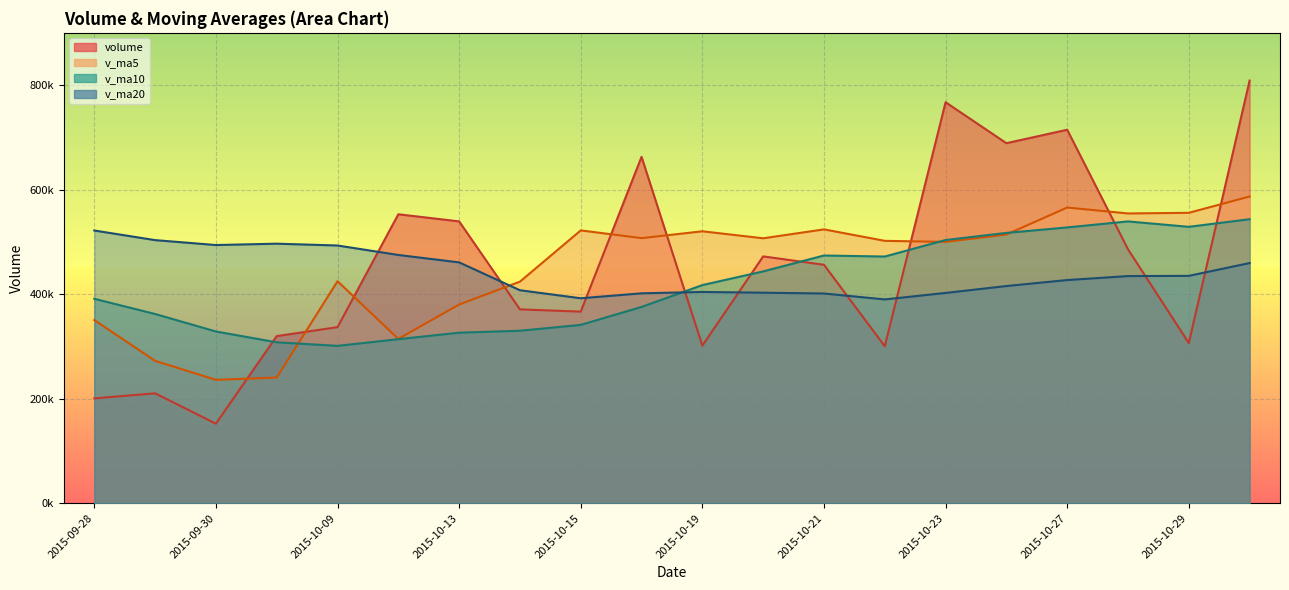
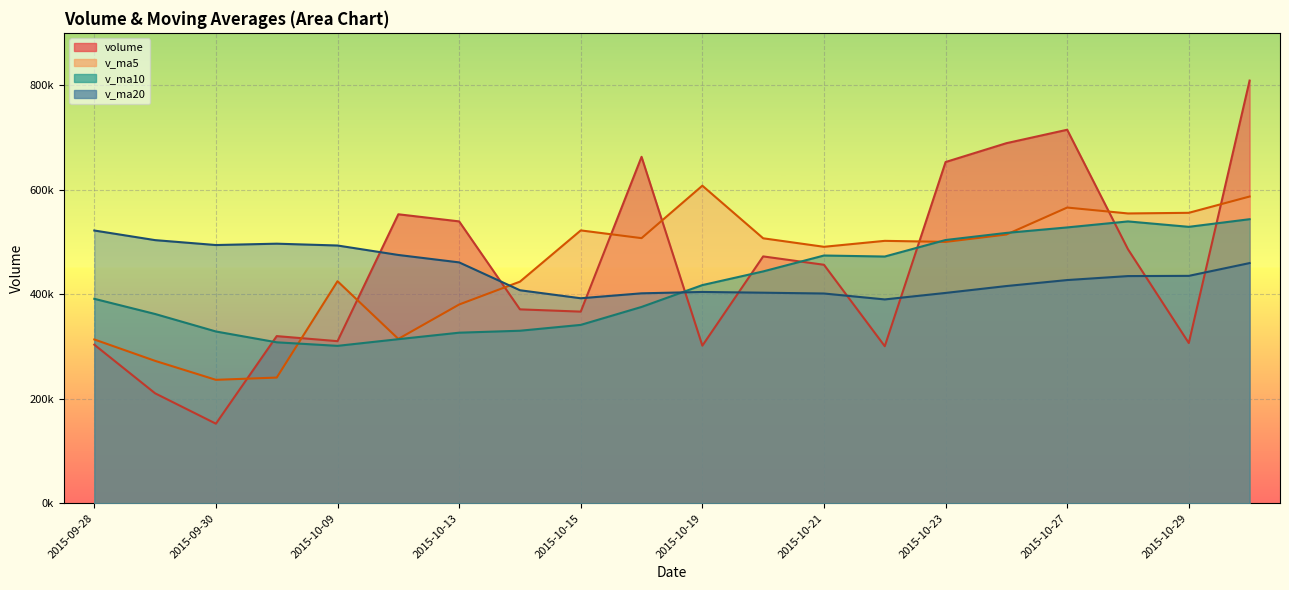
volume, 2015-09-28: 200000 -> 300000
v_ma5, 2015-09-28: 350000 -> 310000
volume, 2015-10-09: 340000 -> 310000
v_ma5, 2015-10-19: 520000 -> 610000
v_ma5, 2015-10-21: 520000 -> 490000
volume, 2015-10-23: 770000 -> 650000
